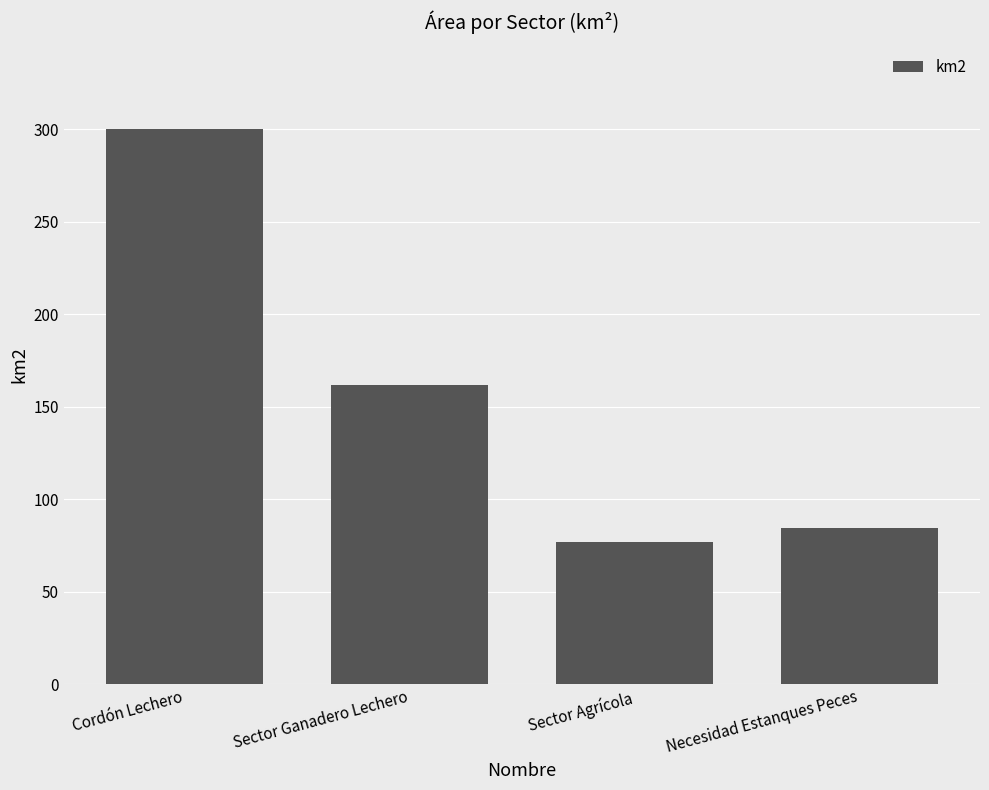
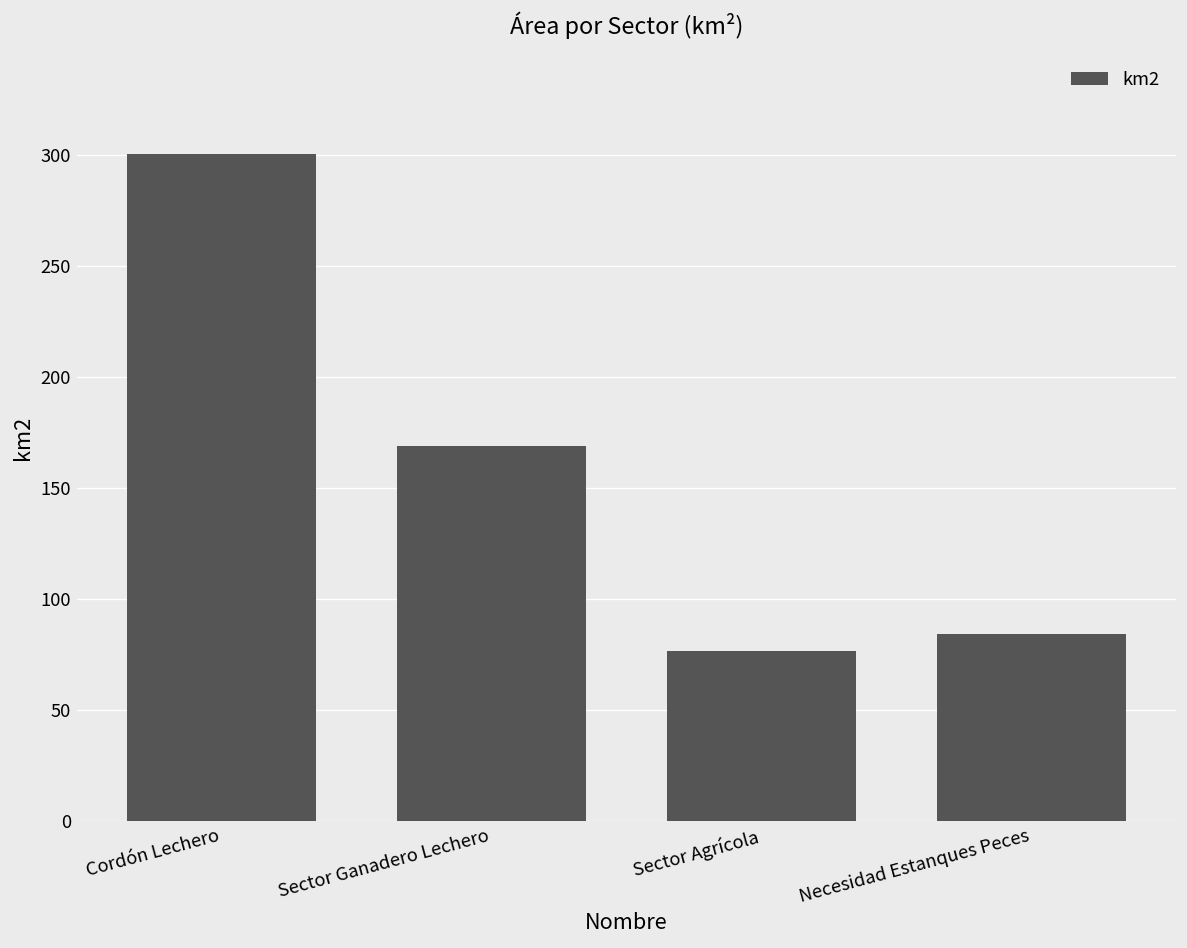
Sector Ganadero Lechero: 162 -> 169
